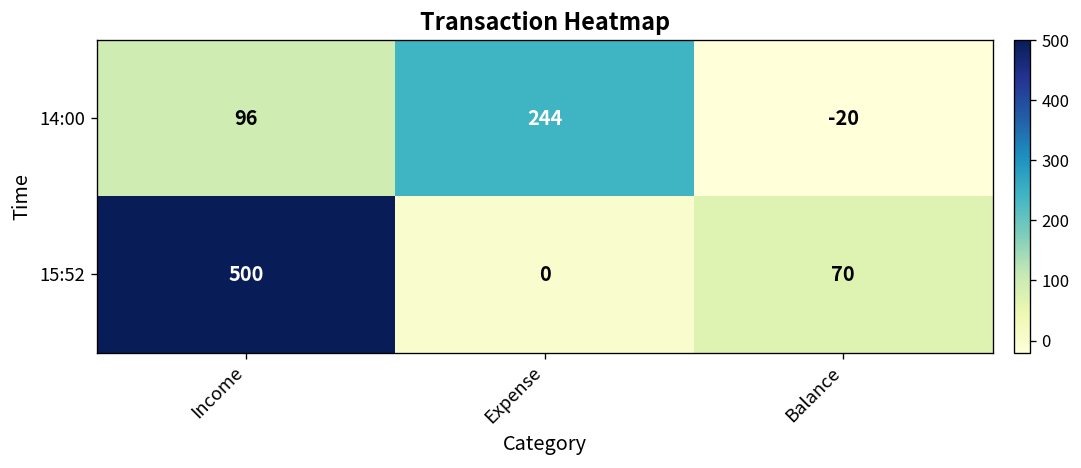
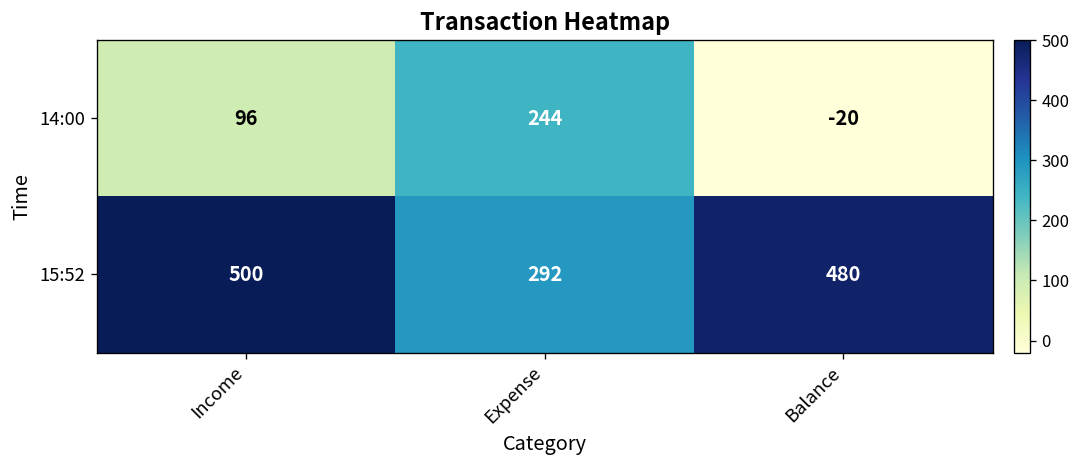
15:52, Expense: 0 -> 292
15:52, Balance: 70 -> 480
